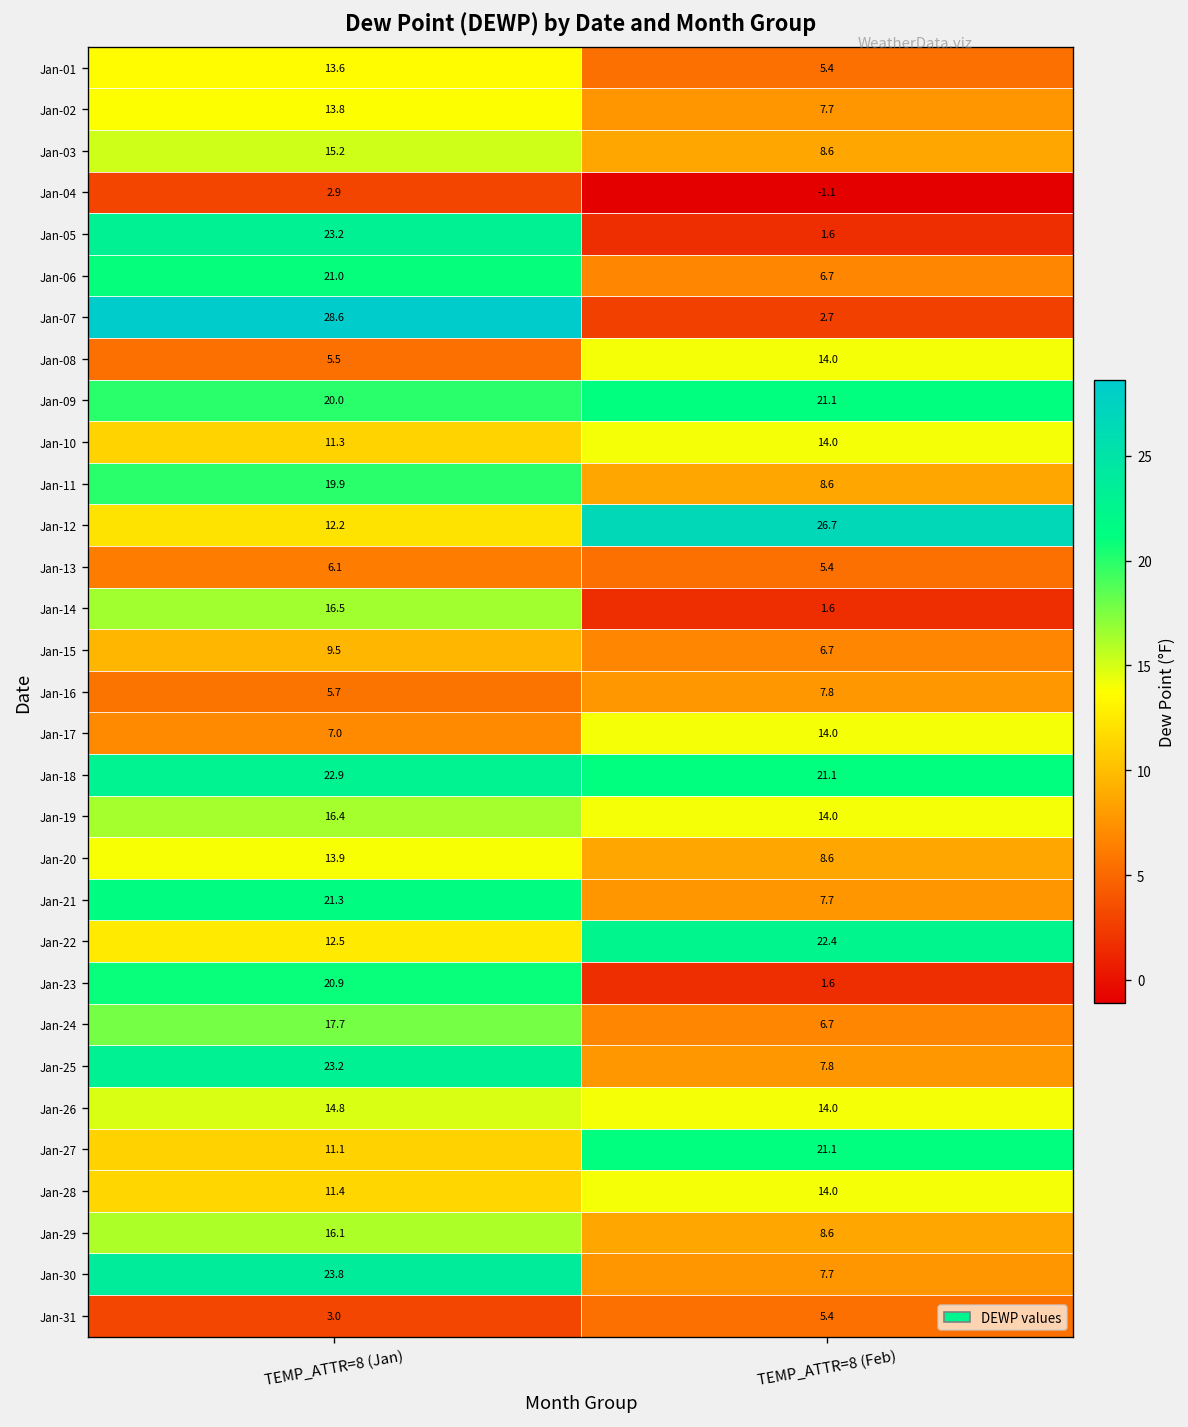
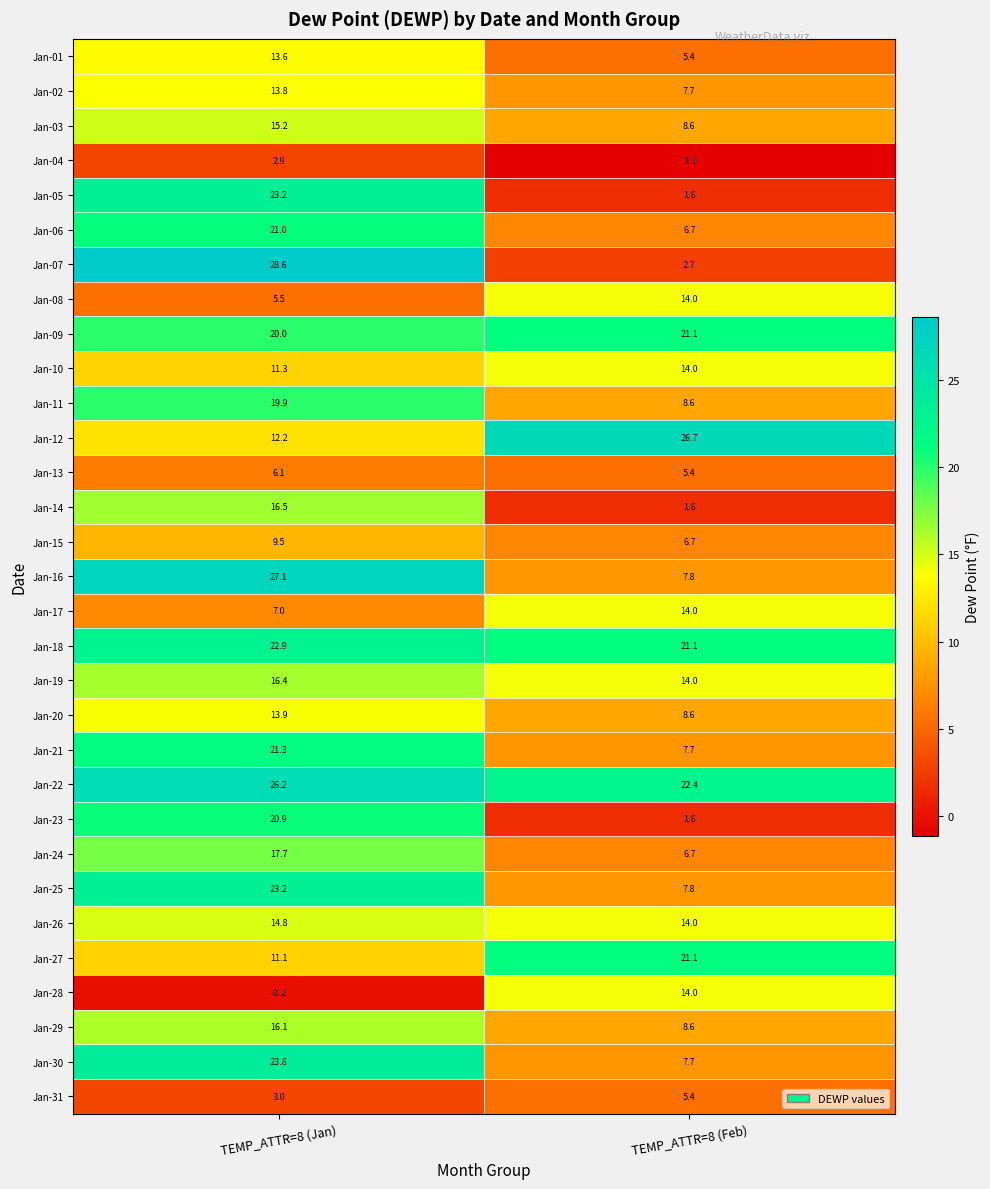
Jan-16, TEMP_ATTR=8 (Jan): 5.7 -> 27.1
Jan-22, TEMP_ATTR=8 (Jan): 12.5 -> 26.2
Jan-28, TEMP_ATTR=8 (Jan): 11.4 -> -0.2
